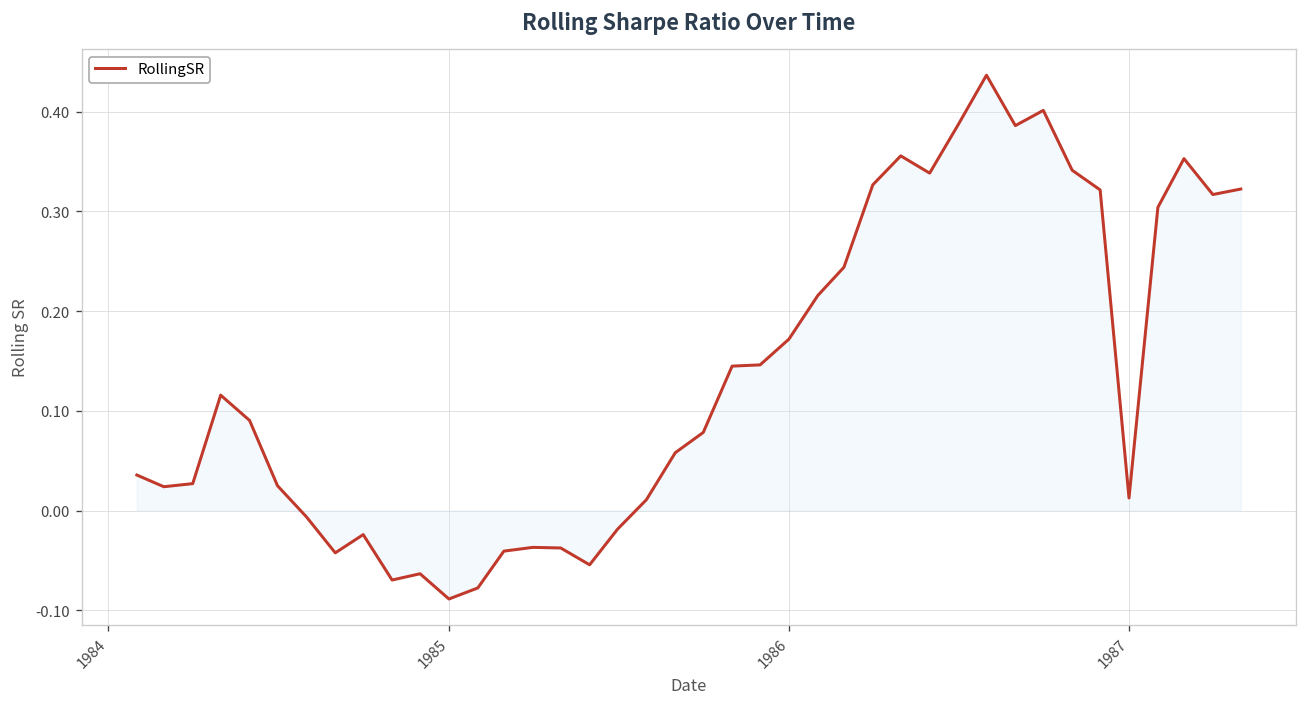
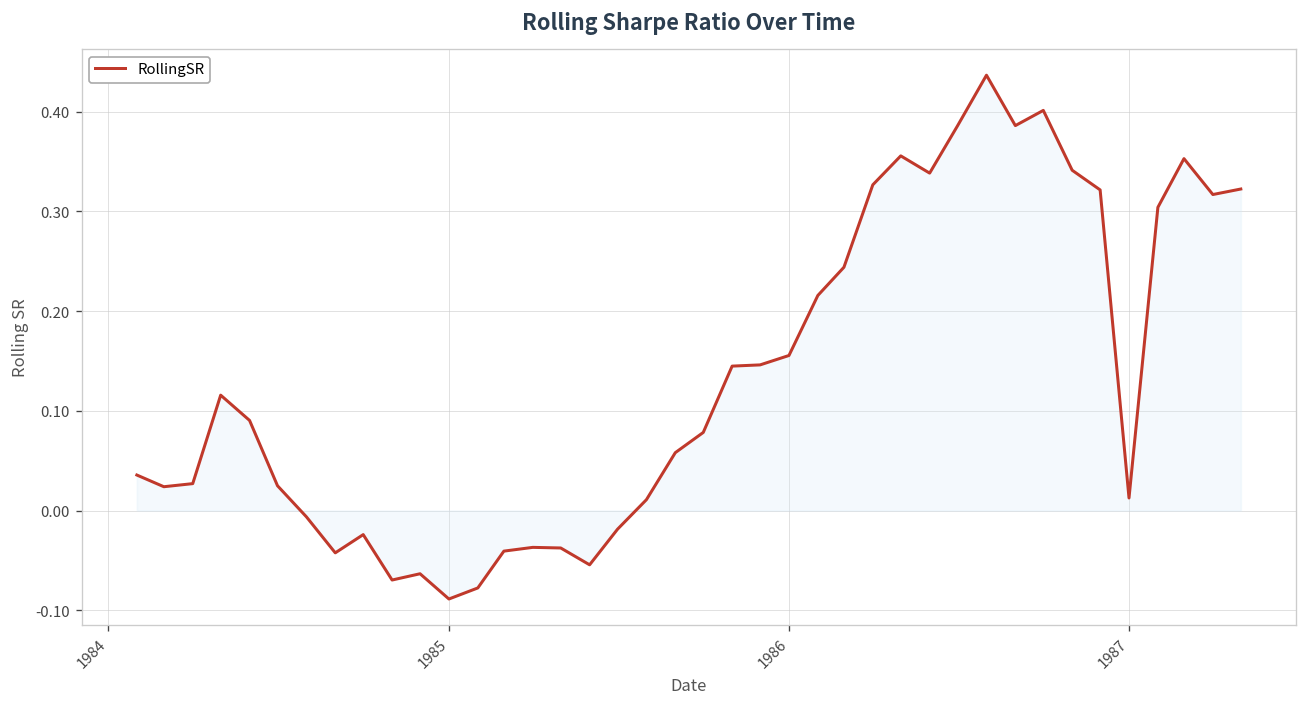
RollingSR, 1986: 0.17 -> 0.16
